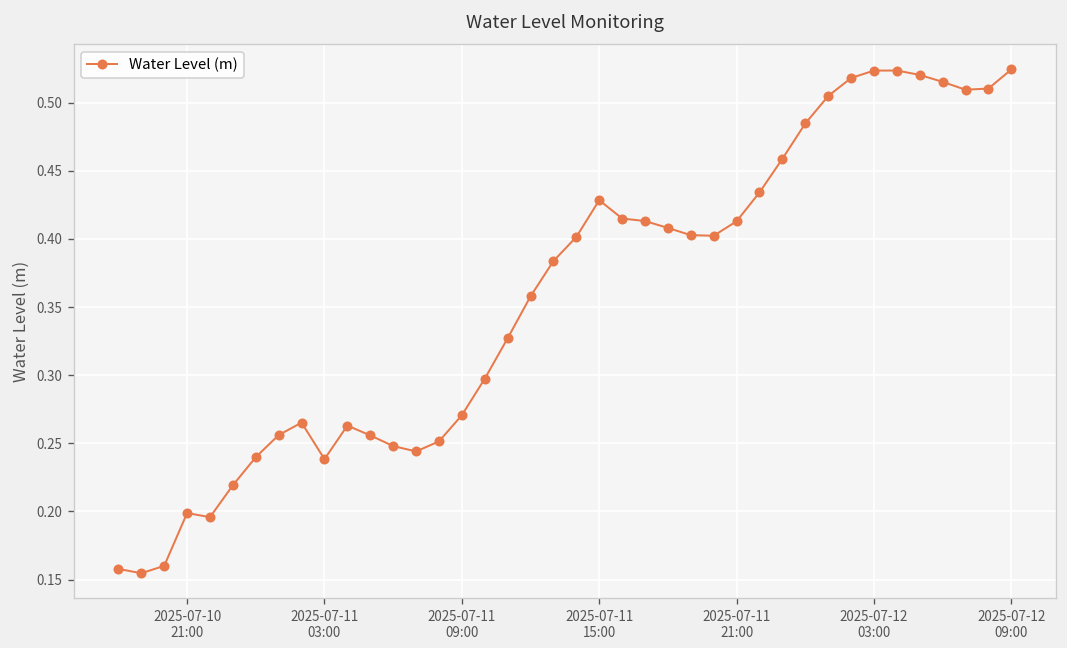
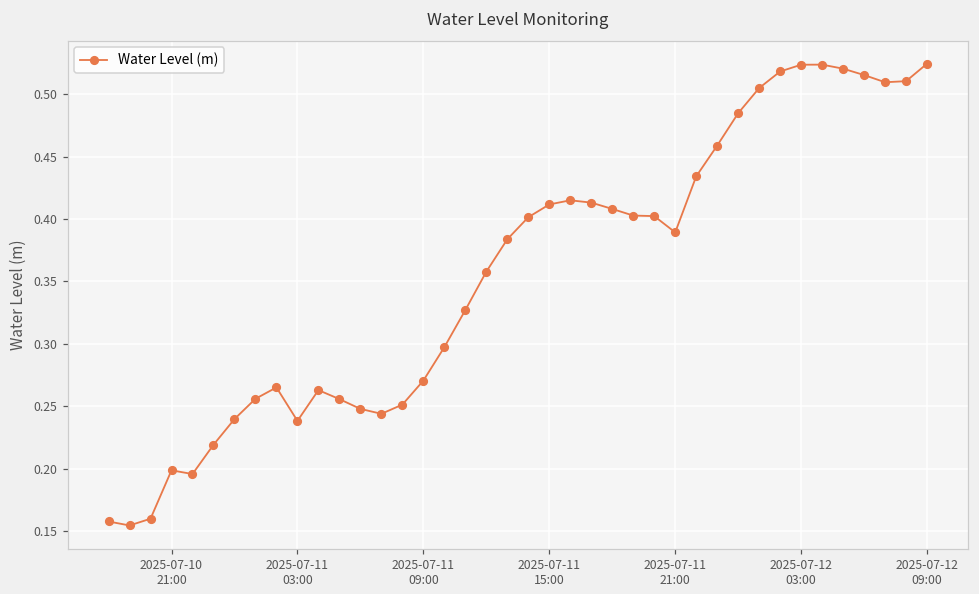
2025-07-11 15:00: 0.428 -> 0.412
2025-07-11 21:00: 0.413 -> 0.389
